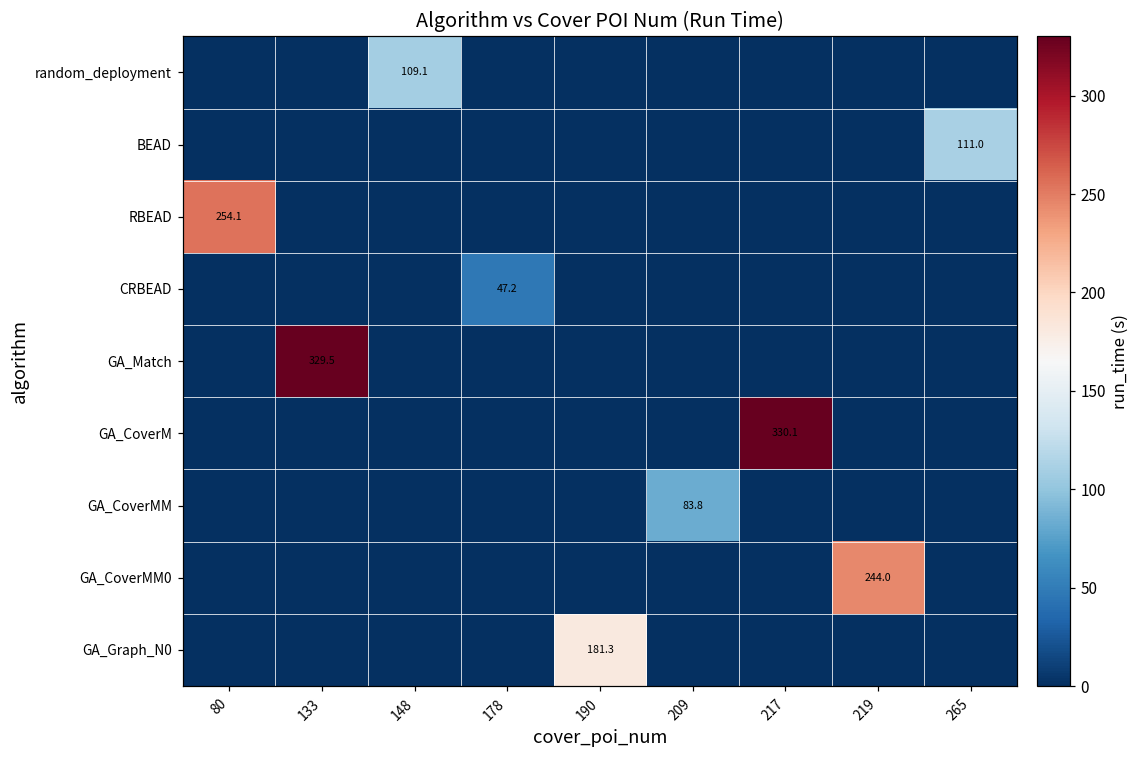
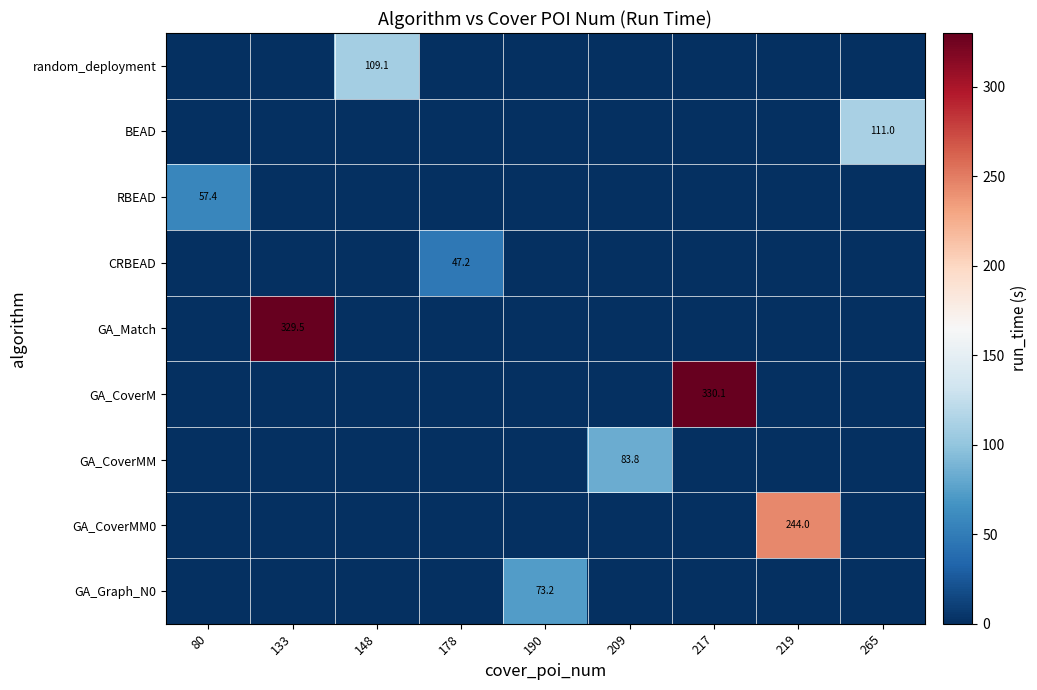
RBEAD, 80: 254.1 -> 57.4
GA_Graph_N0, 190: 181.3 -> 73.2
